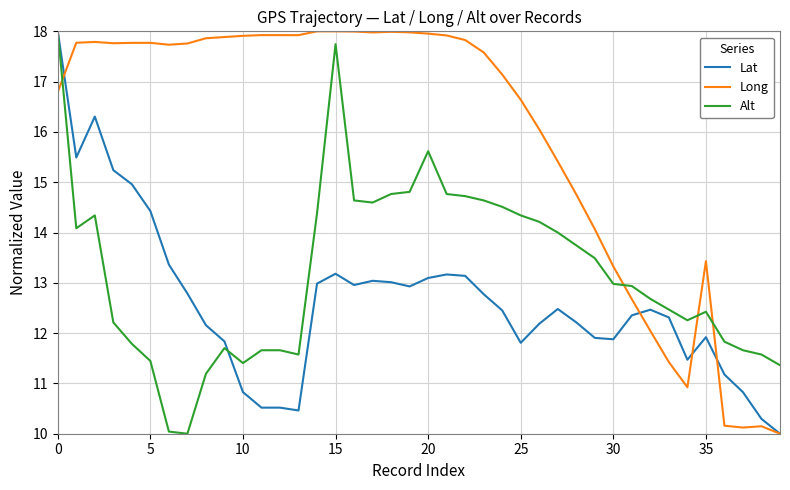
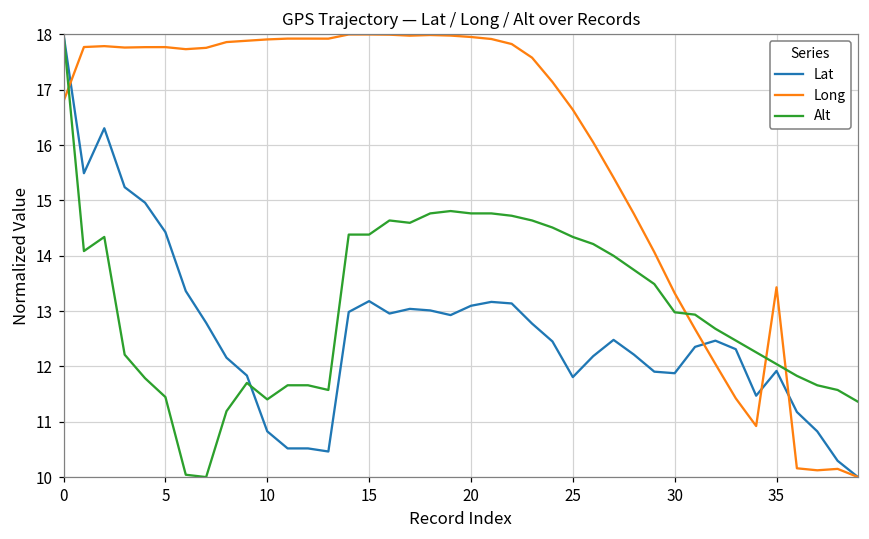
Alt, 15: 17.7 -> 14.4
Alt, 20: 15.6 -> 14.8
Alt, 35: 12.4 -> 12.0
